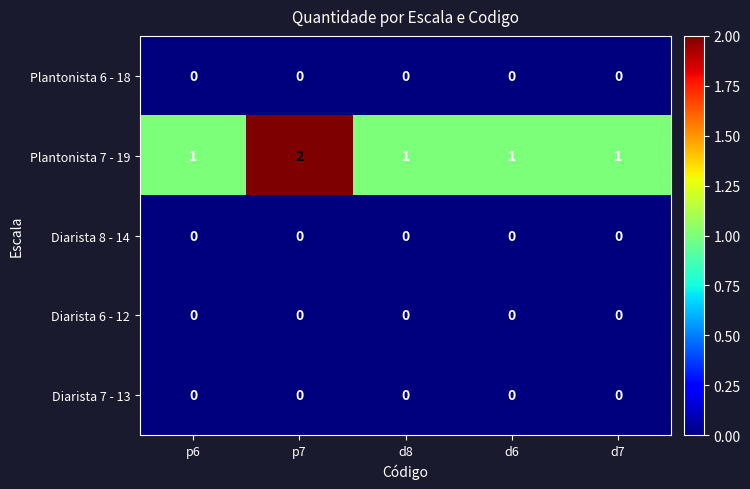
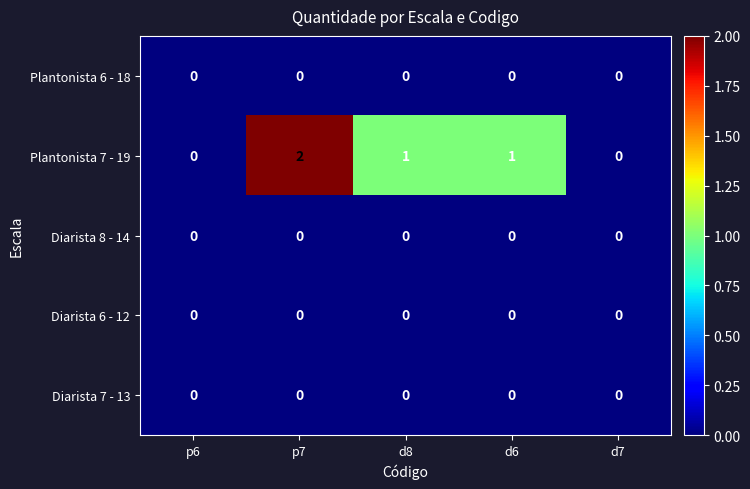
Plantonista 7 - 19, p6: 1 -> 0
Plantonista 7 - 19, d7: 1 -> 0
